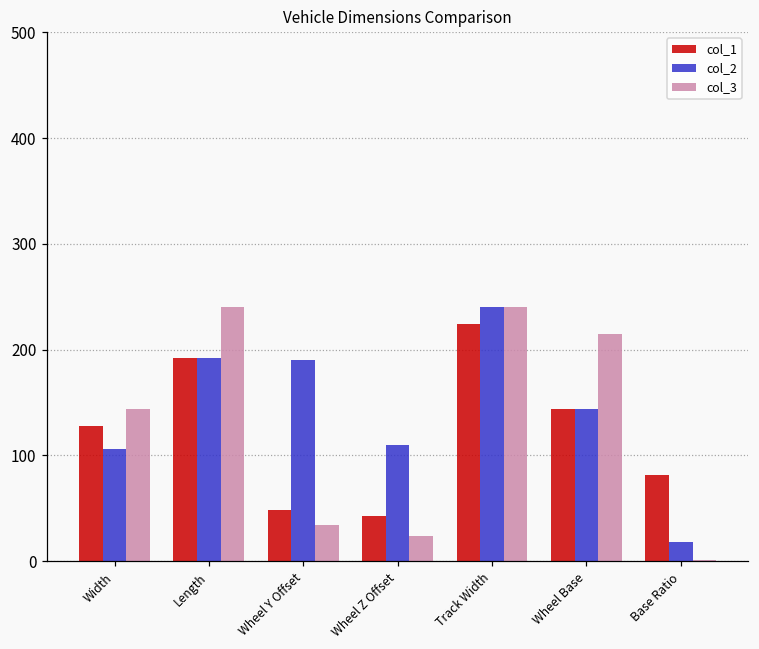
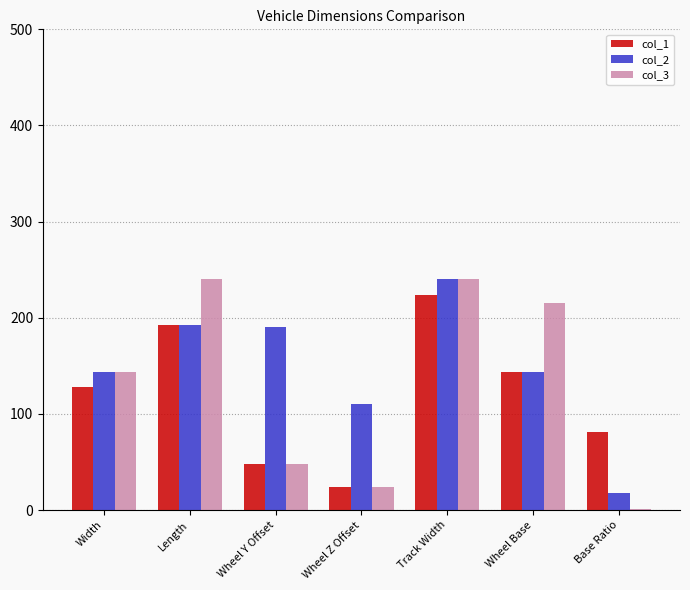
col_2, Width: 110 -> 140
col_3, Wheel Y Offset: 30 -> 50
col_1, Wheel Z Offset: 40 -> 20
